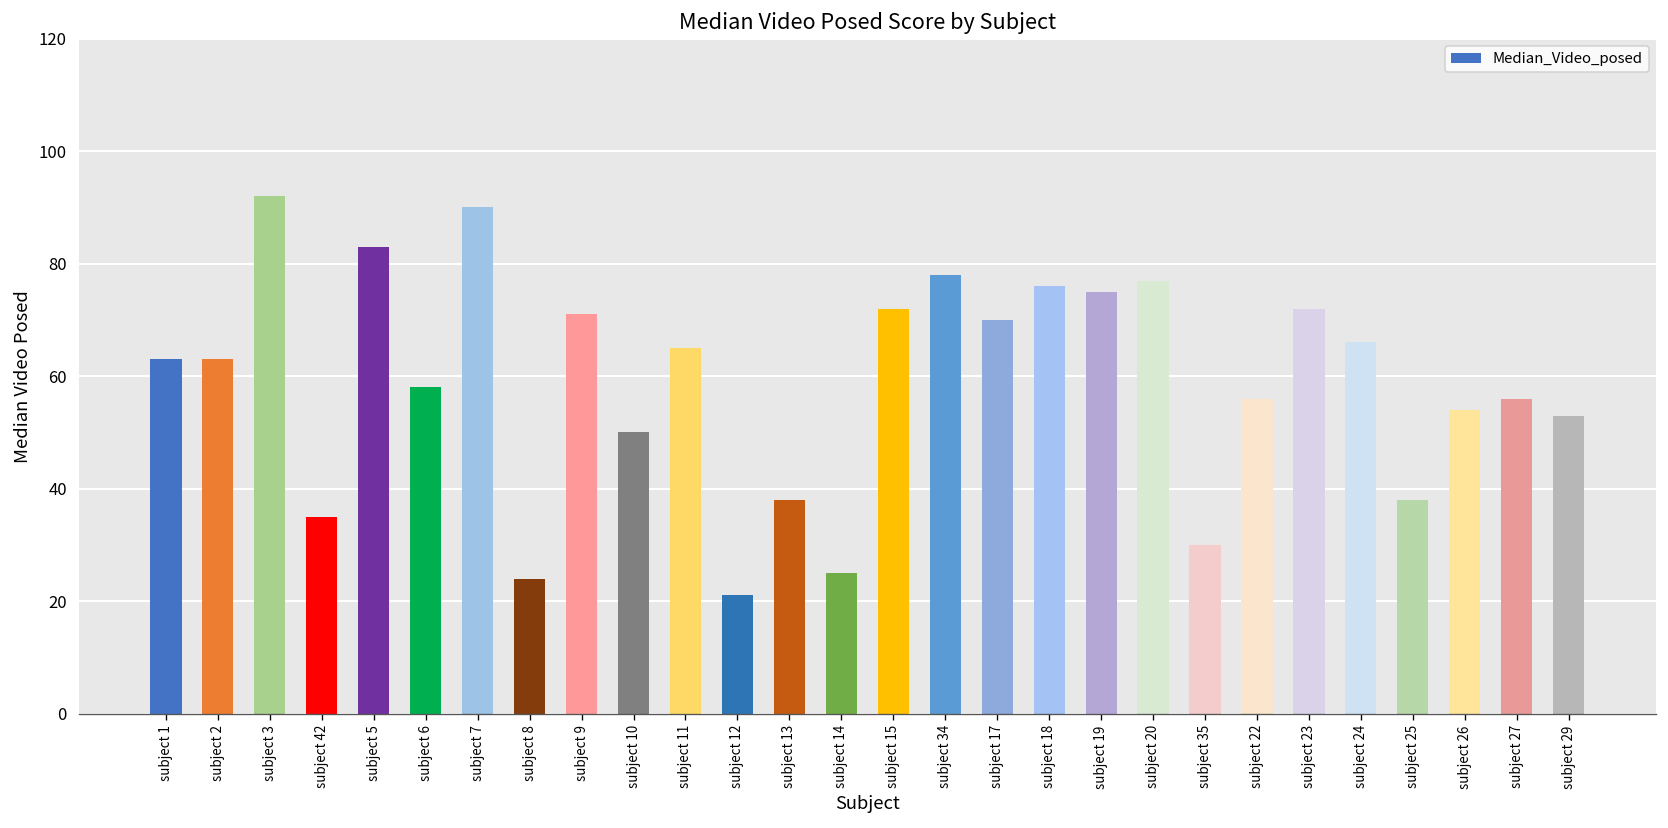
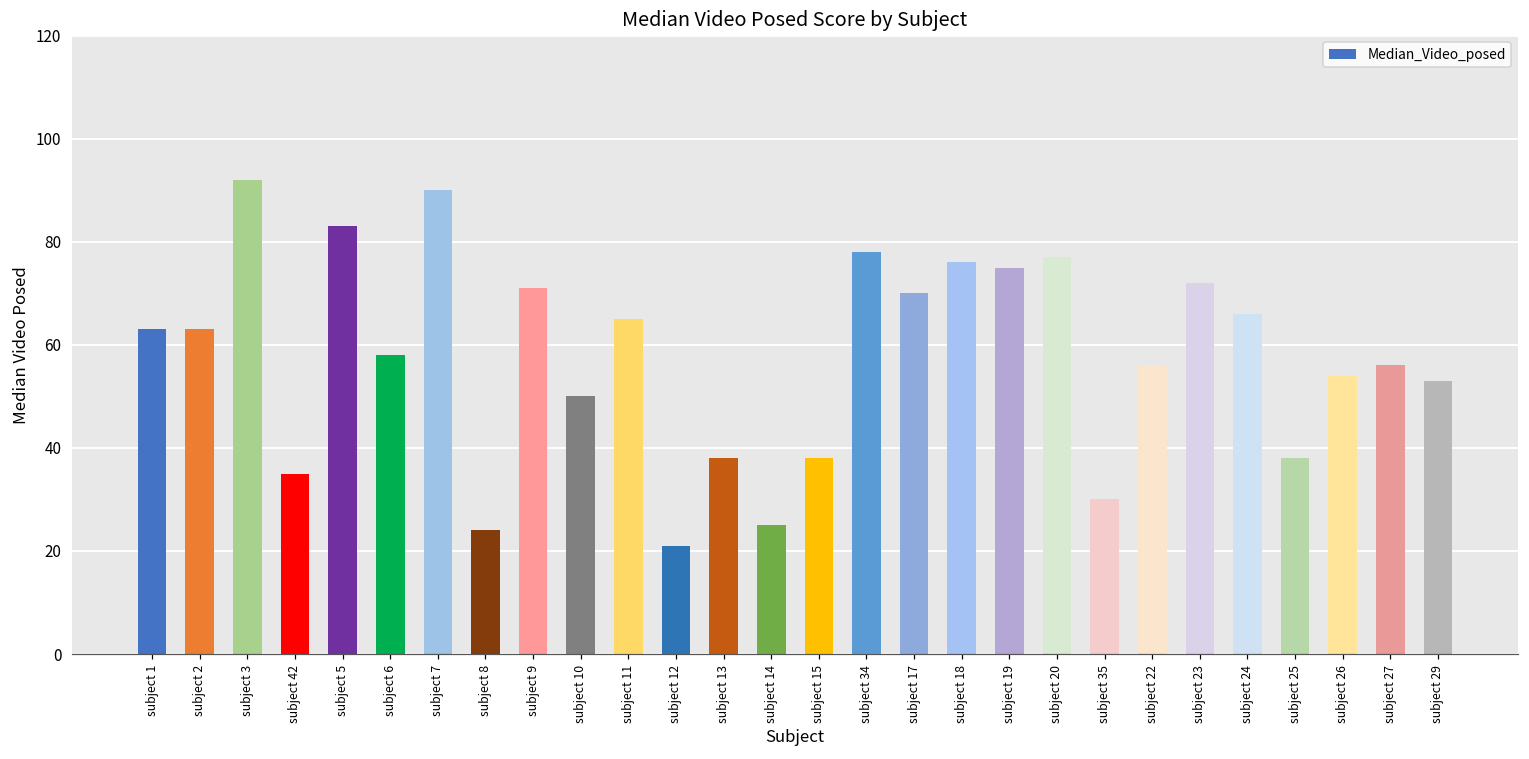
subject 15: 72 -> 38
